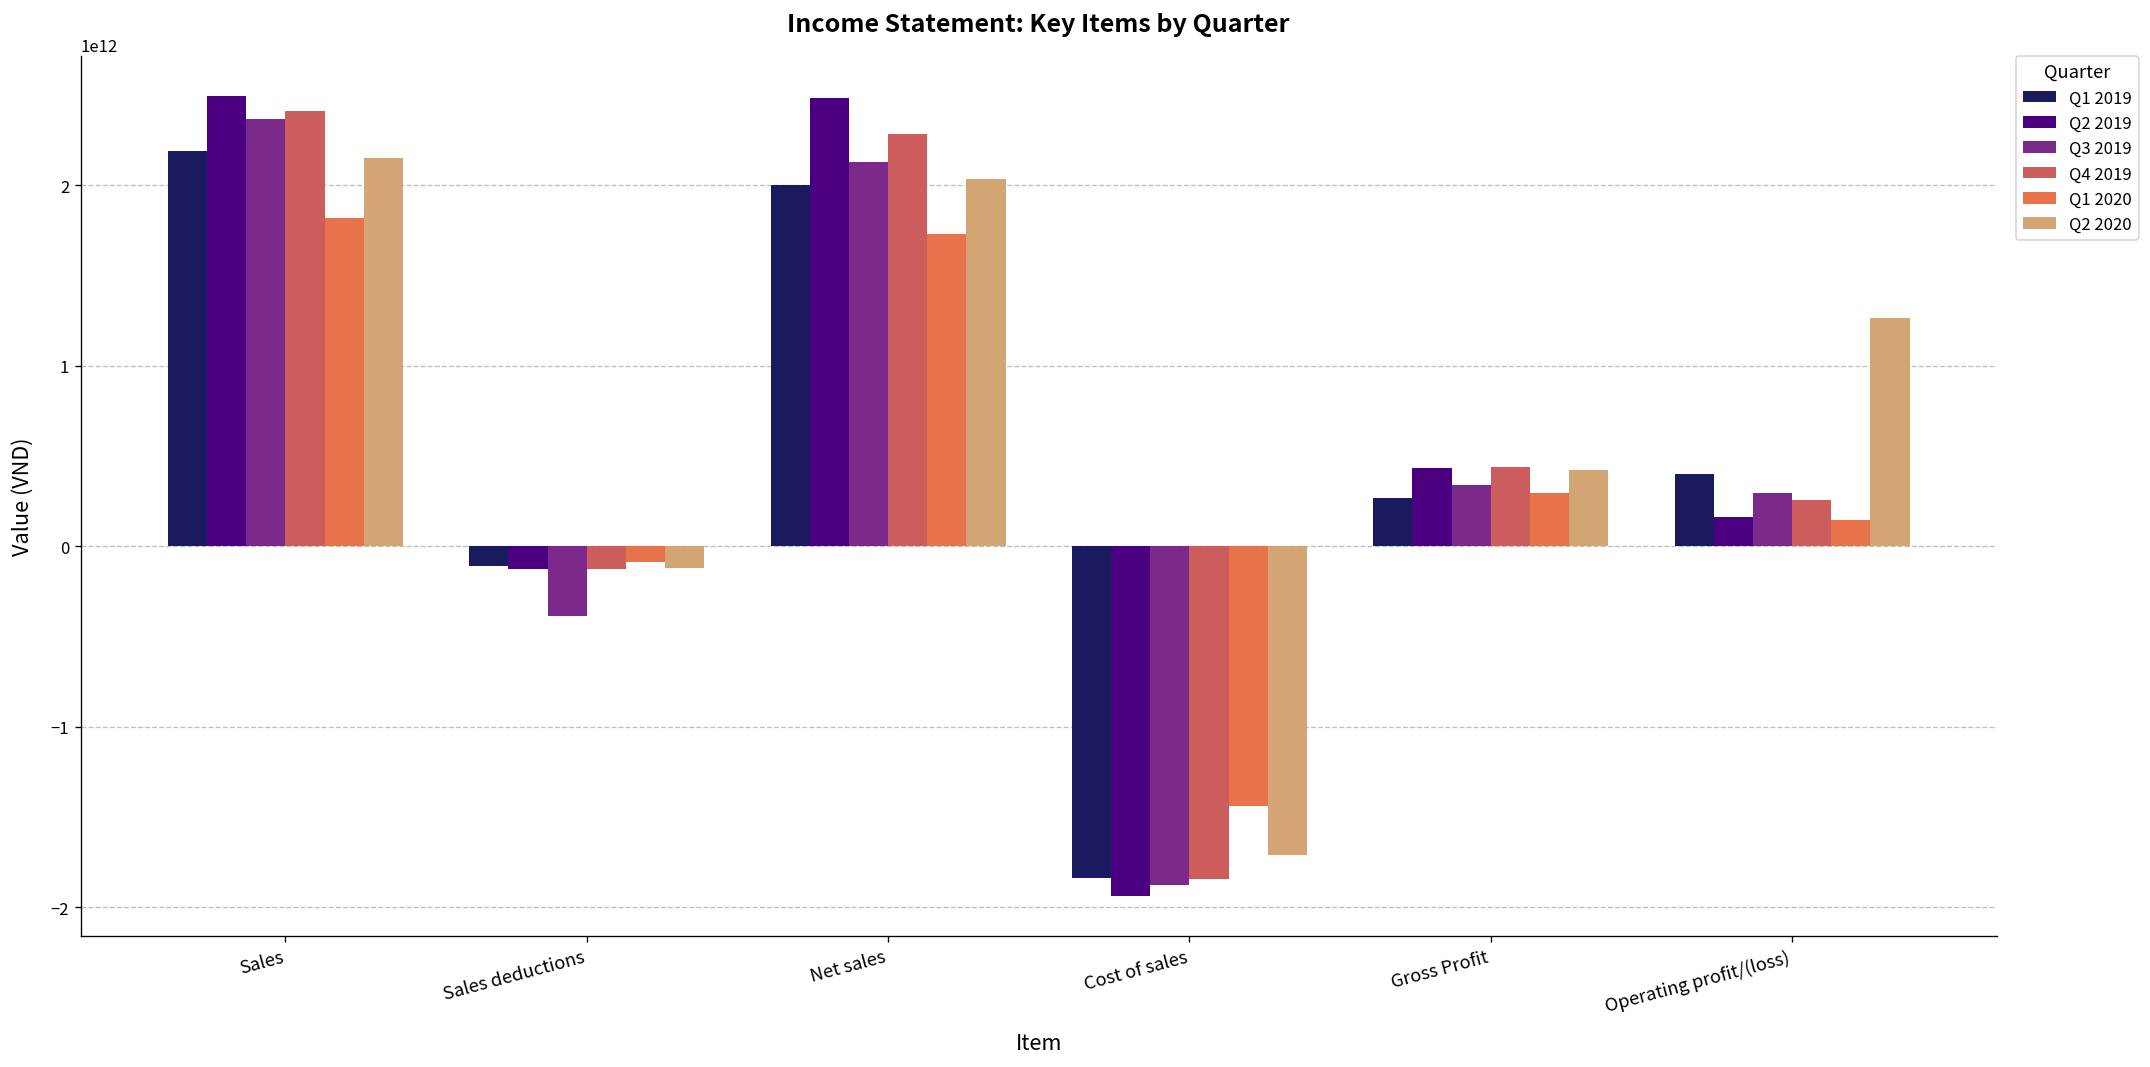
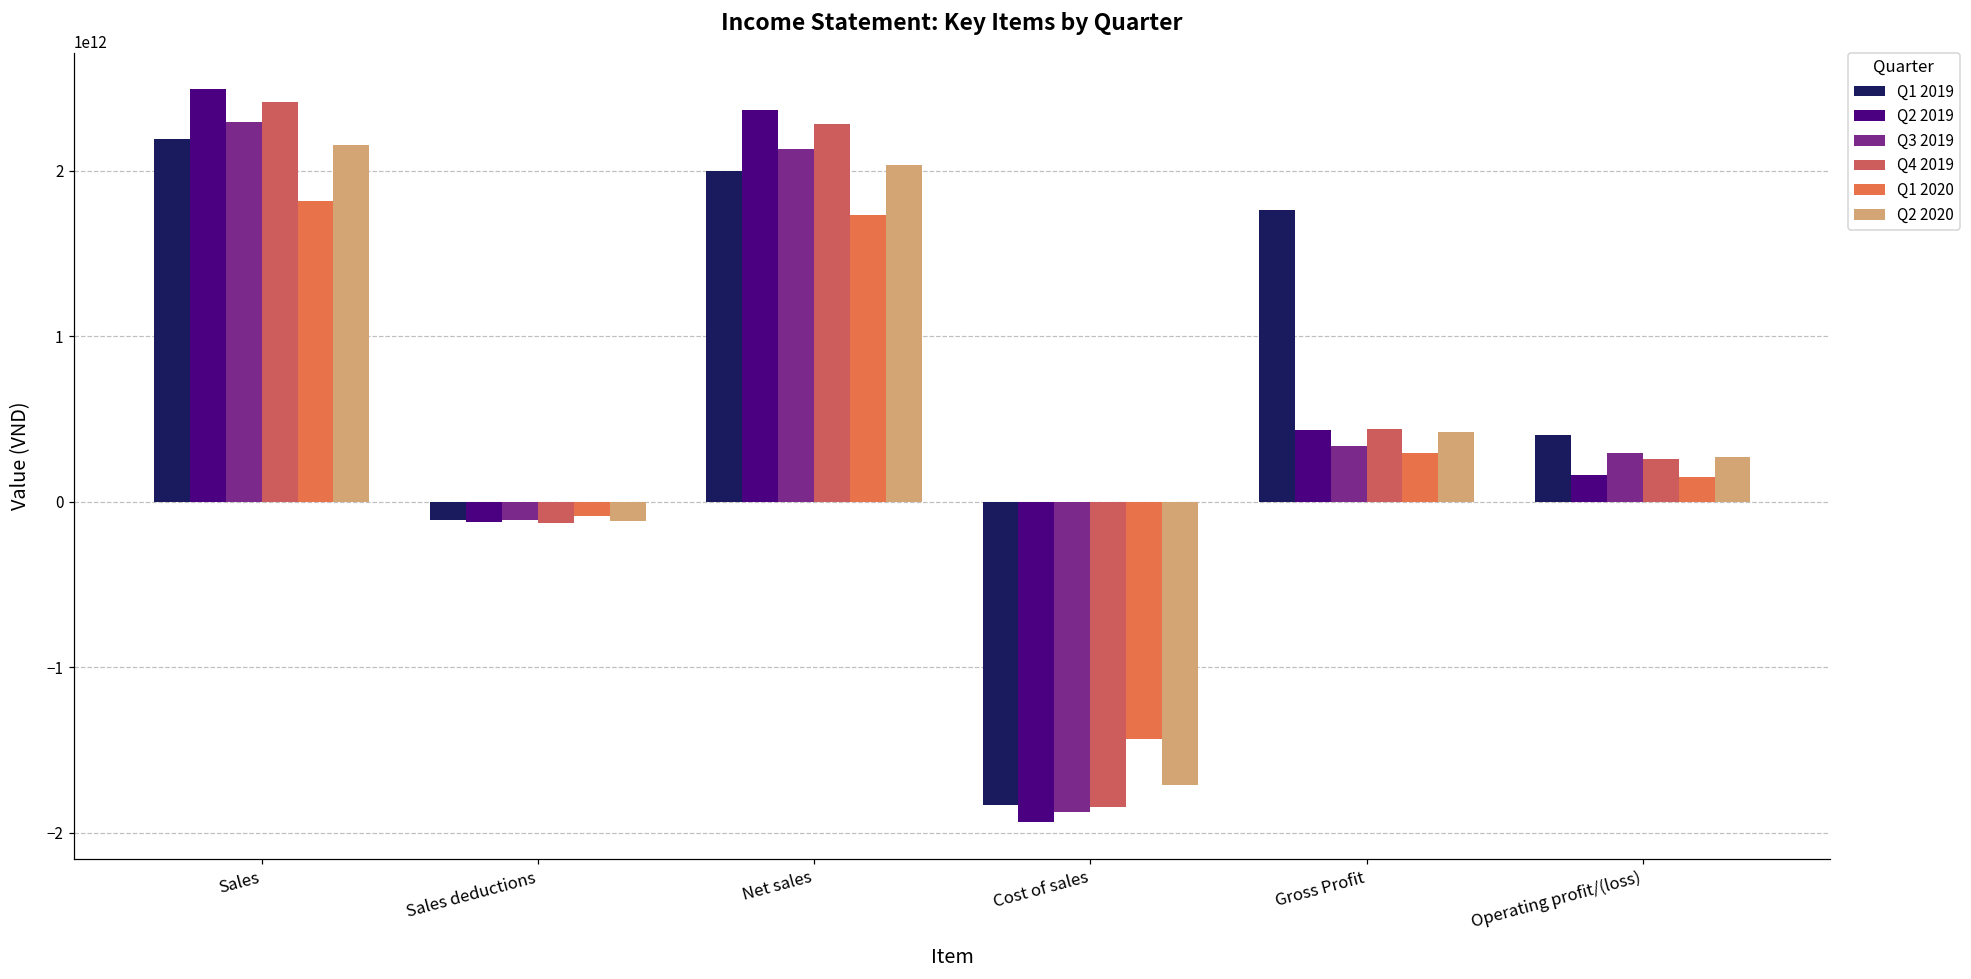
Q3 2019, Sales: 2370000000000 -> 2300000000000
Q3 2019, Sales deductions: -390000000000 -> -110000000000
Q2 2019, Net sales: 2480000000000 -> 2370000000000
Q1 2019, Gross Profit: 260000000000 -> 1760000000000
Q2 2020, Operating profit/(loss): 1260000000000 -> 270000000000
